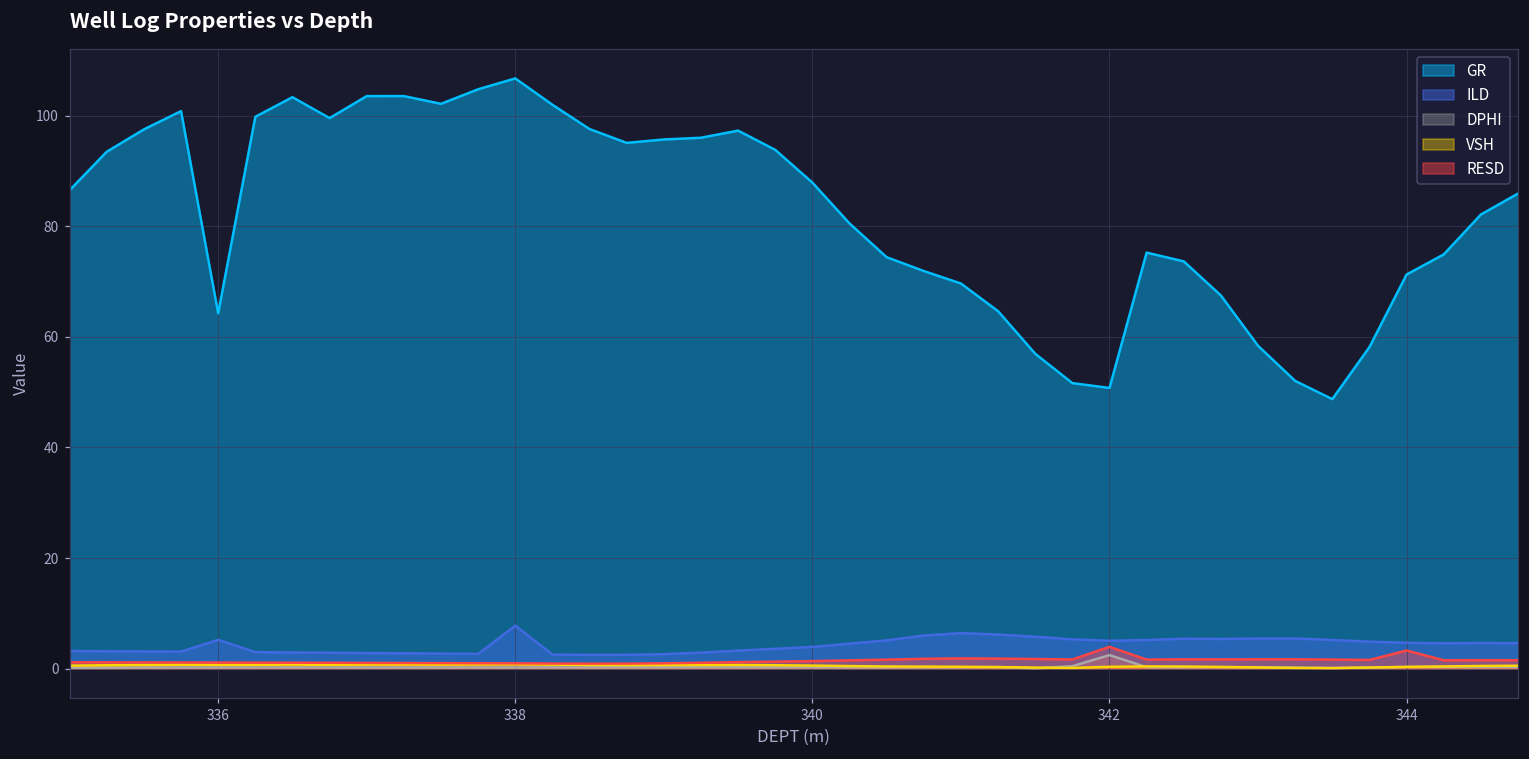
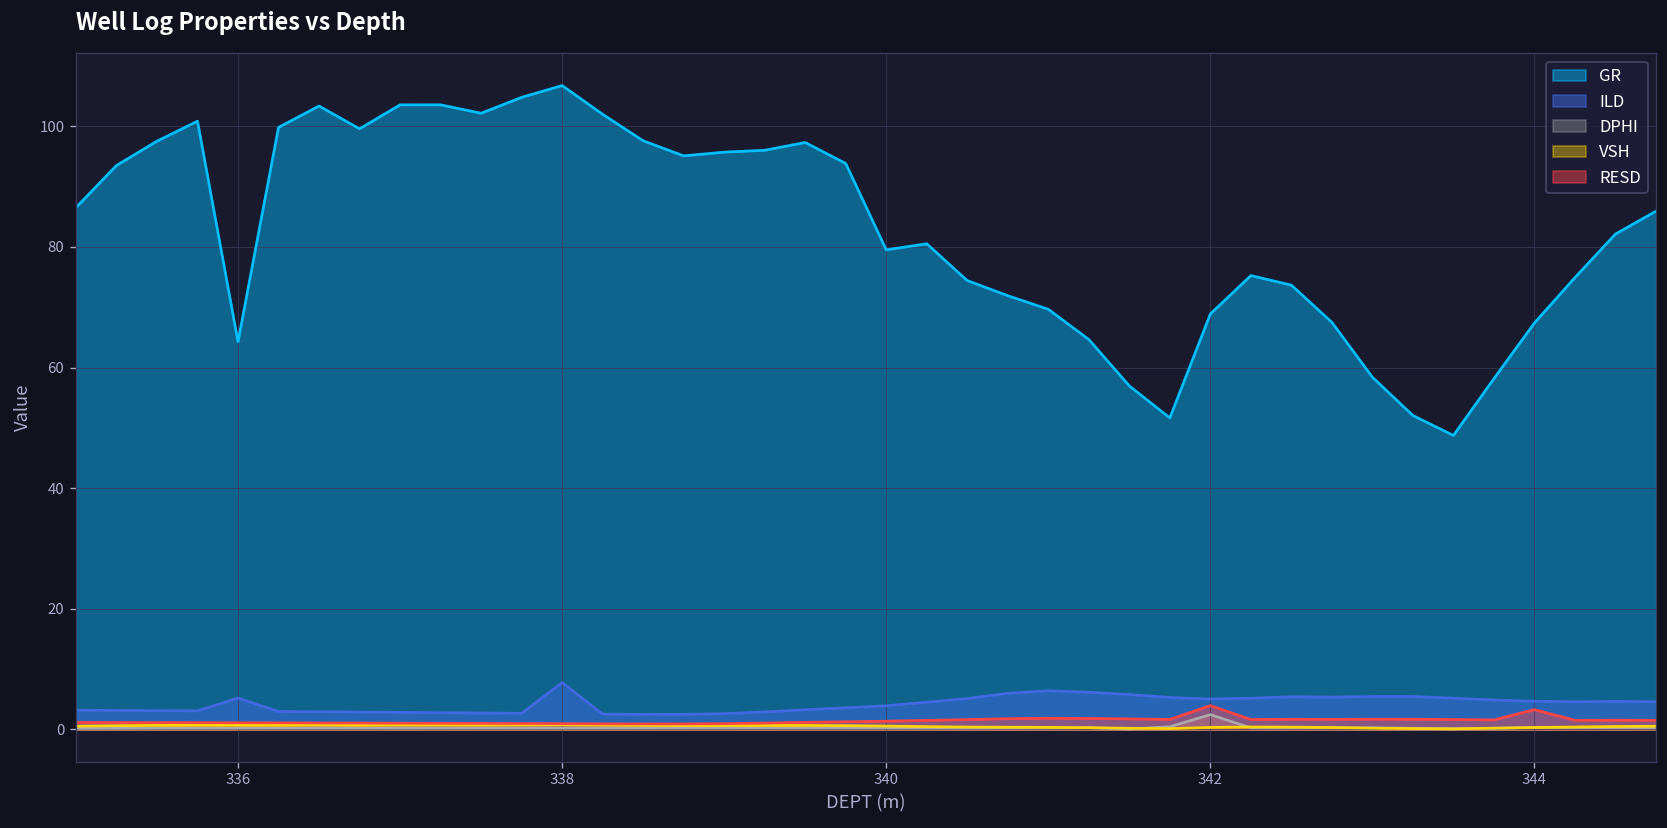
GR, 340: 88 -> 80
GR, 342: 51 -> 69
GR, 344: 71 -> 67
